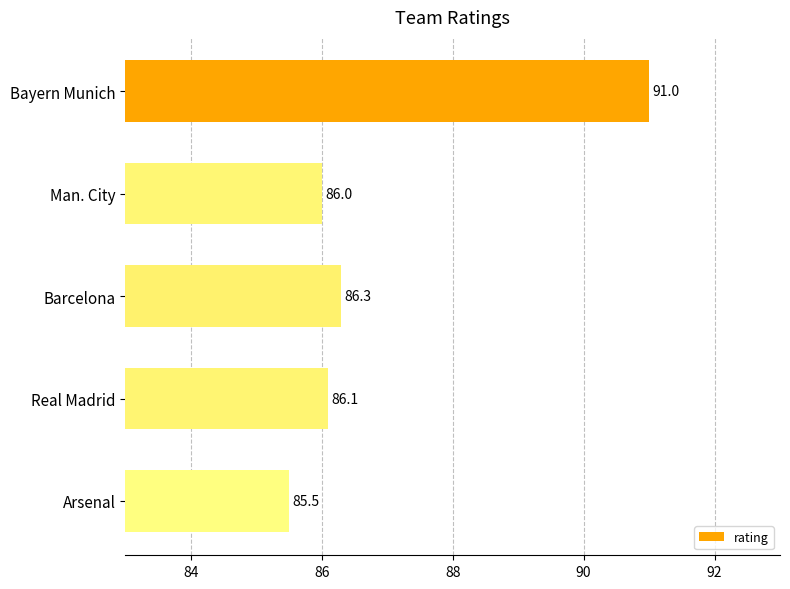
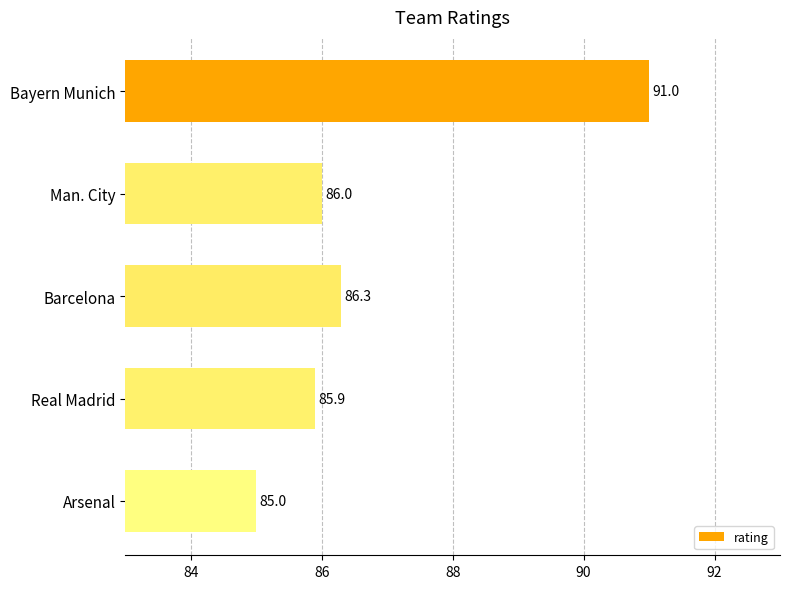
Real Madrid: 86.1 -> 85.9
Arsenal: 85.5 -> 85.0
